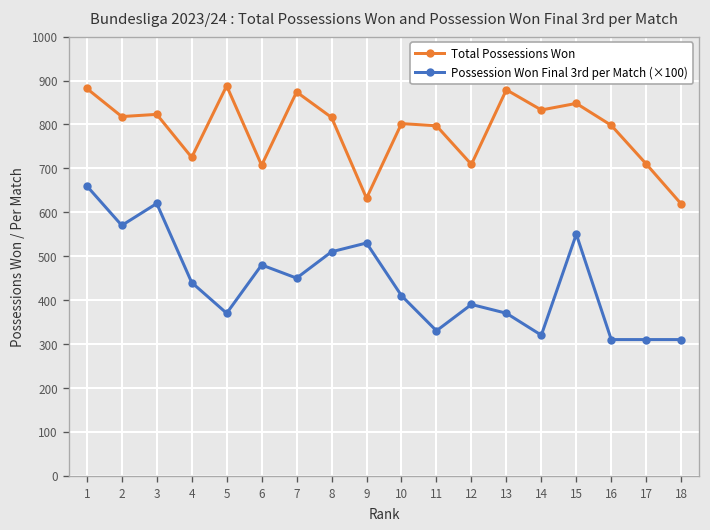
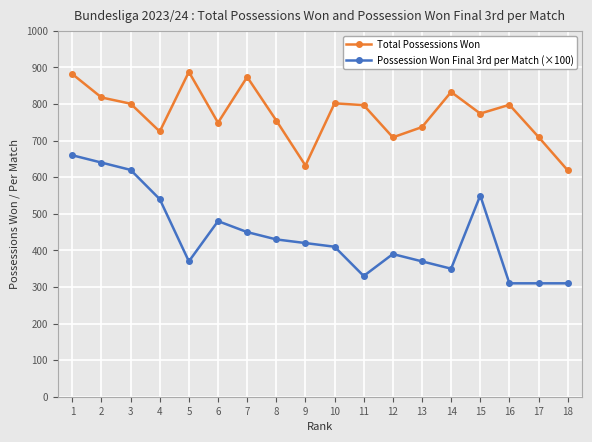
Possession Won Final 3rd per Match (×100), 2: 570 -> 640
Total Possessions Won, 3: 820 -> 800
Possession Won Final 3rd per Match (×100), 4: 440 -> 540
Total Possessions Won, 6: 710 -> 750
Total Possessions Won, 8: 820 -> 760
Possession Won Final 3rd per Match (×100), 8: 510 -> 430
Possession Won Final 3rd per Match (×100), 9: 530 -> 420
Total Possessions Won, 13: 880 -> 740
Possession Won Final 3rd per Match (×100), 14: 320 -> 350
Total Possessions Won, 15: 850 -> 770
